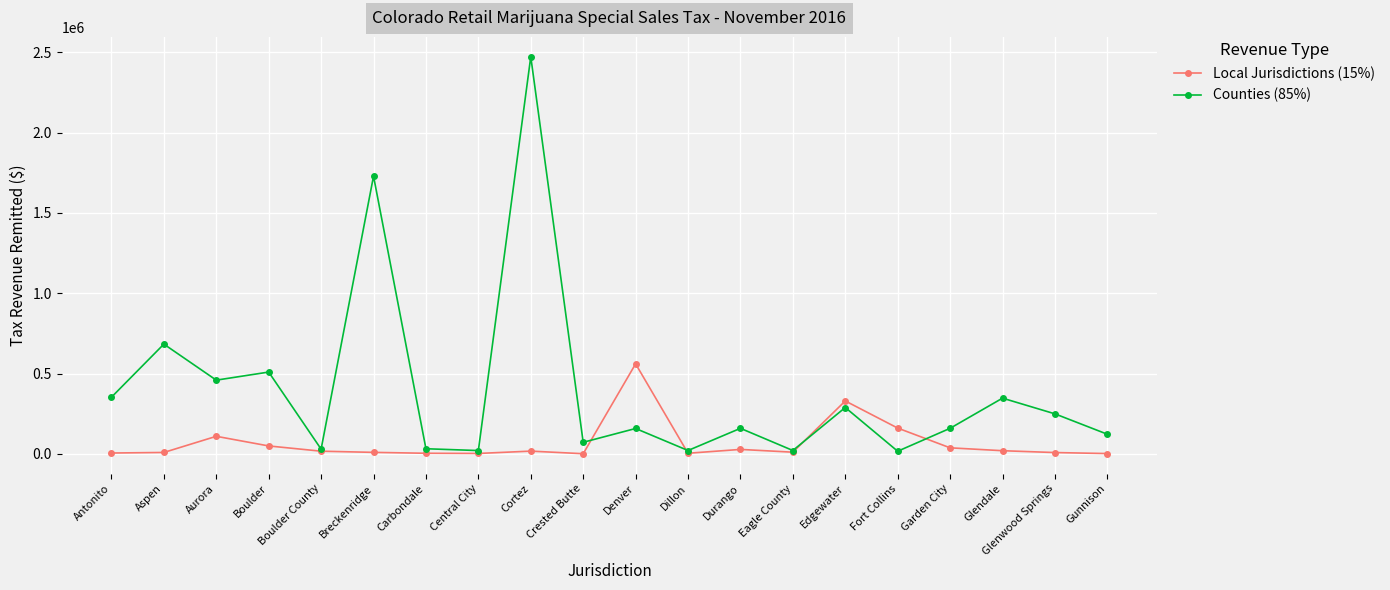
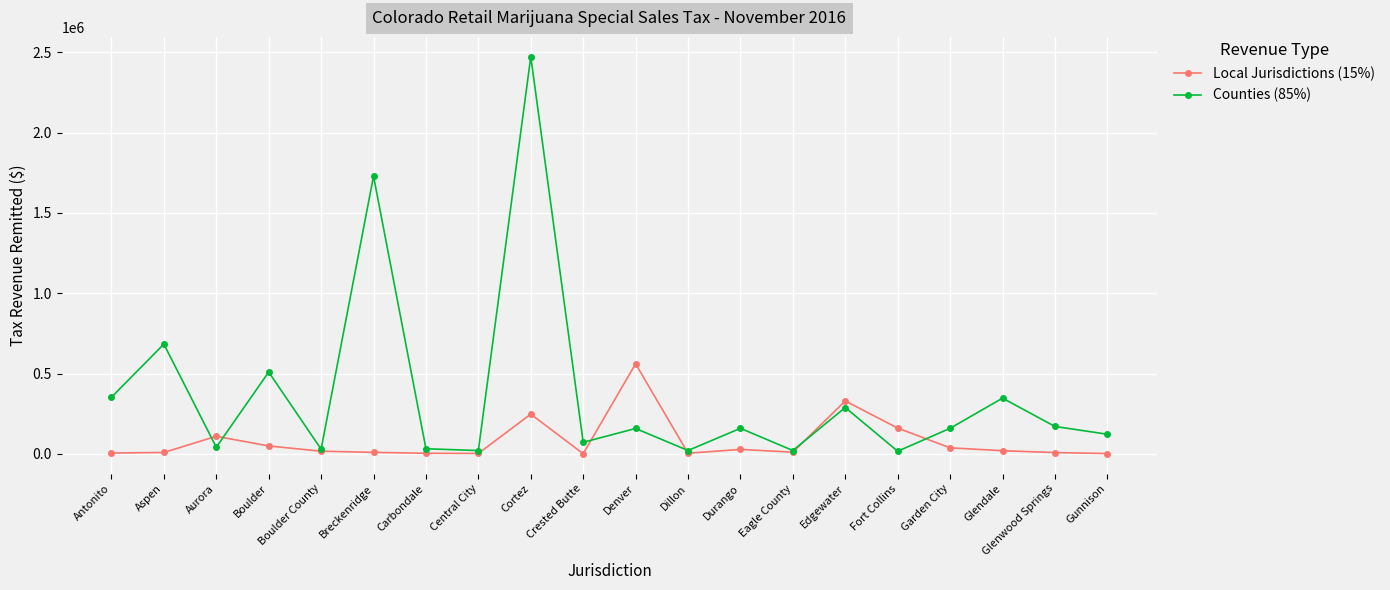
Counties (85%), Aurora: 460000 -> 40000
Local Jurisdictions (15%), Cortez: 20000 -> 250000
Counties (85%), Glenwood Springs: 250000 -> 170000
